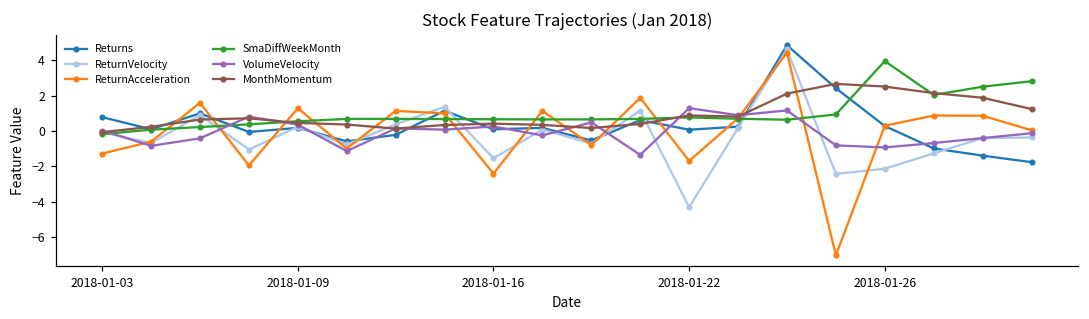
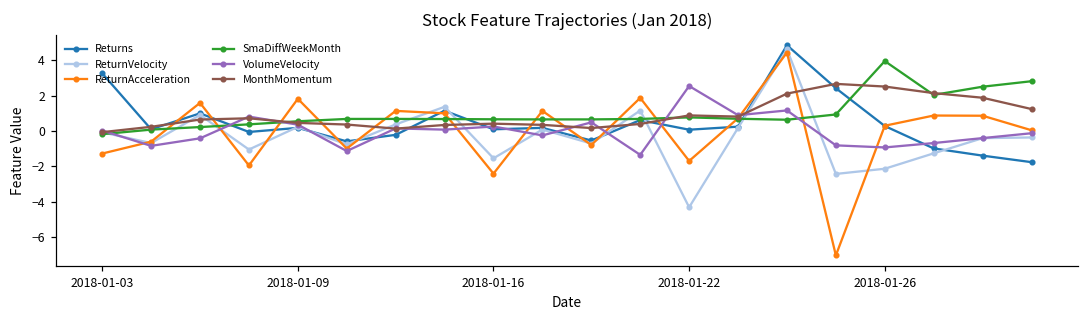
Returns, 2018-01-03: 0.8 -> 3.3
ReturnAcceleration, 2018-01-09: 1.3 -> 1.8
VolumeVelocity, 2018-01-22: 1.3 -> 2.5
